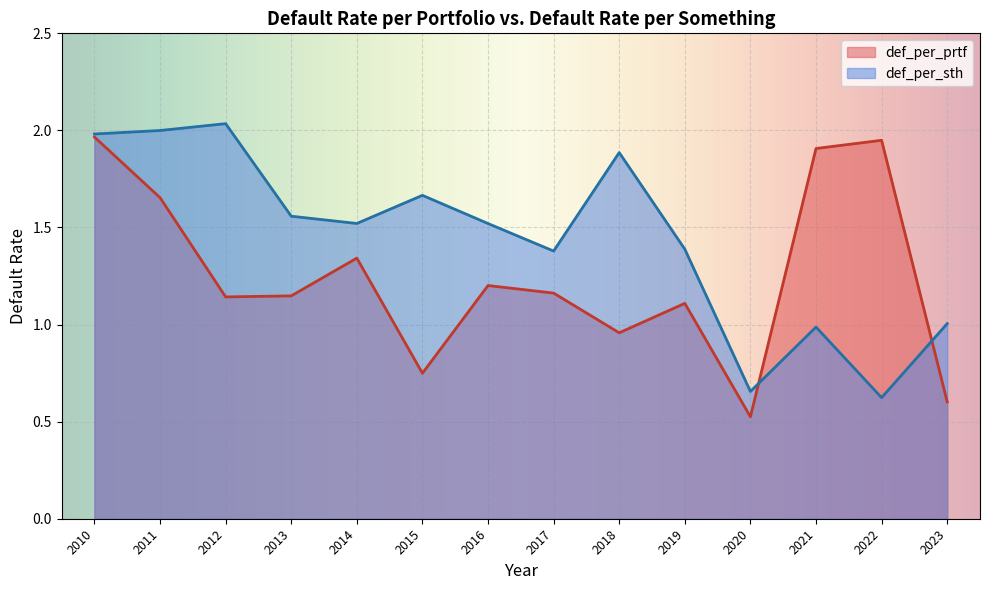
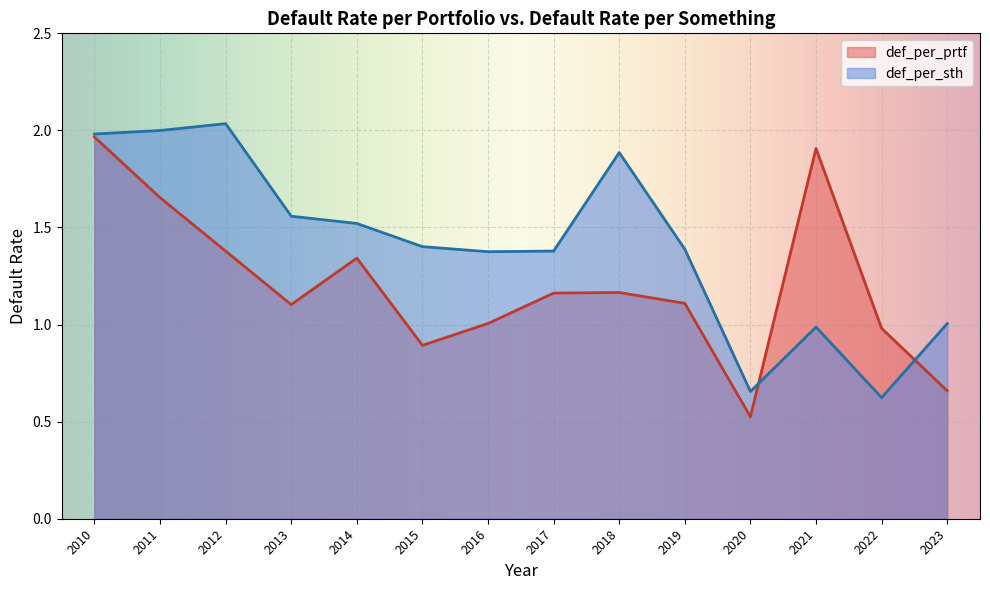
def_per_prtf, 2012: 1.14 -> 1.38
def_per_prtf, 2013: 1.15 -> 1.10
def_per_prtf, 2015: 0.75 -> 0.89
def_per_sth, 2015: 1.67 -> 1.40
def_per_prtf, 2016: 1.20 -> 1.01
def_per_sth, 2016: 1.52 -> 1.38
def_per_prtf, 2018: 0.96 -> 1.17
def_per_prtf, 2022: 1.95 -> 0.98
def_per_prtf, 2023: 0.60 -> 0.66
